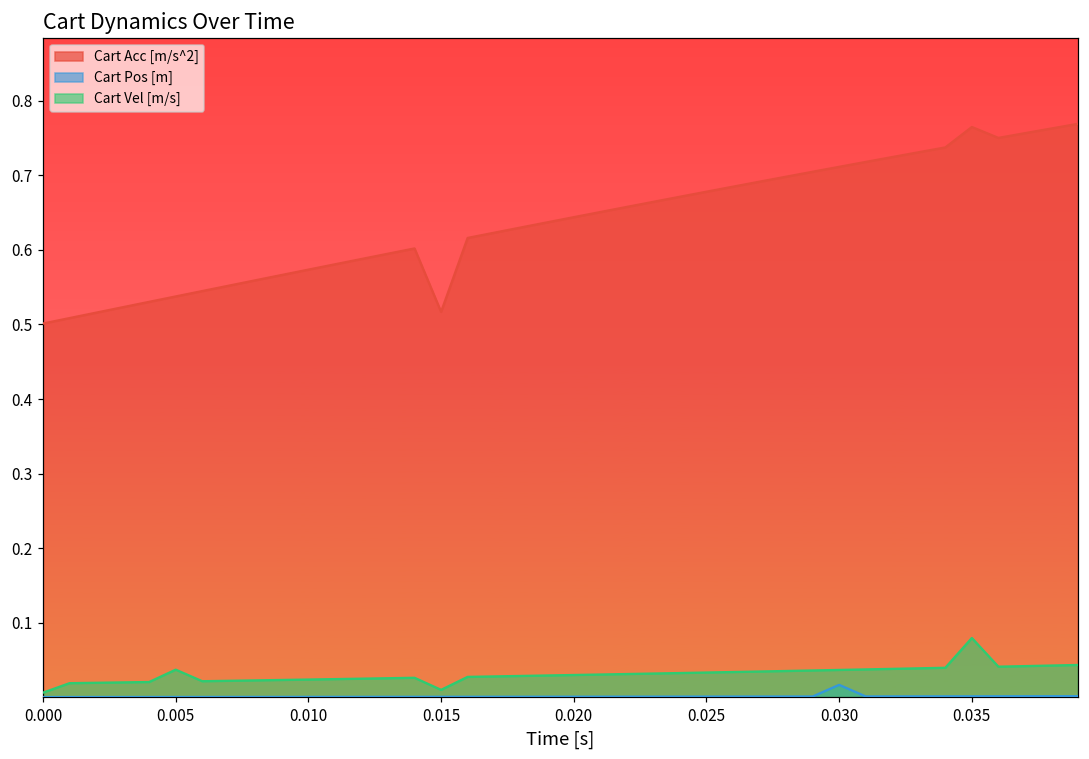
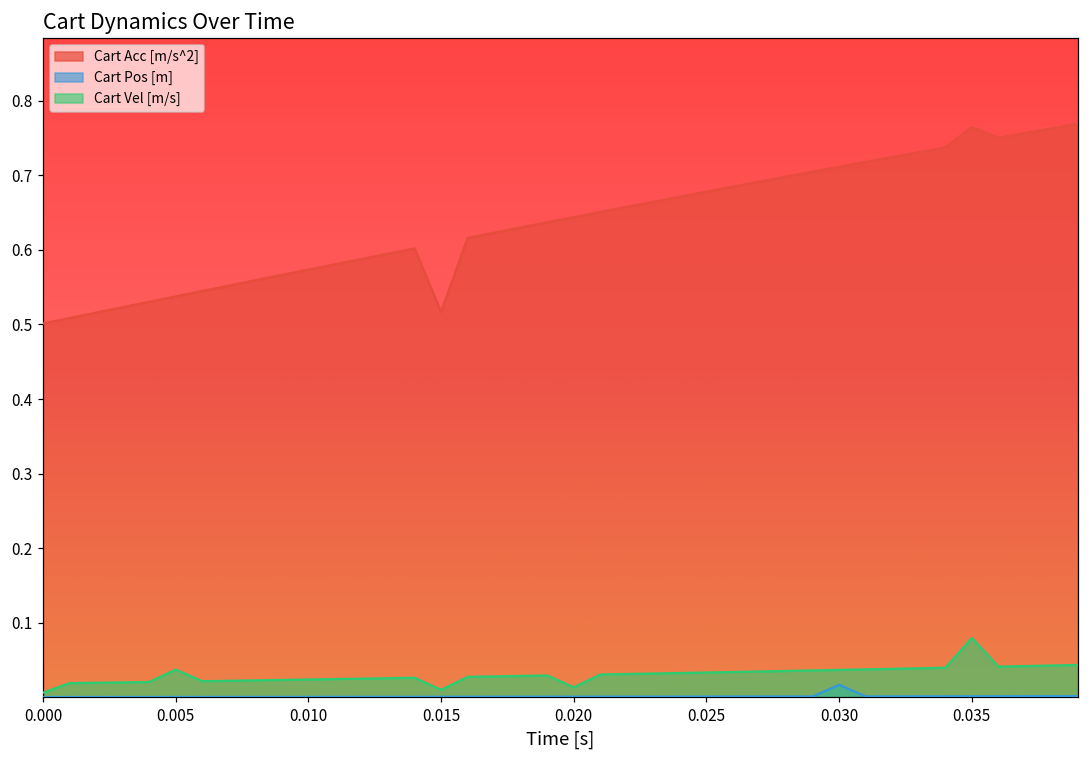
Cart Vel [m/s], 0.020: 0.03 -> 0.01
